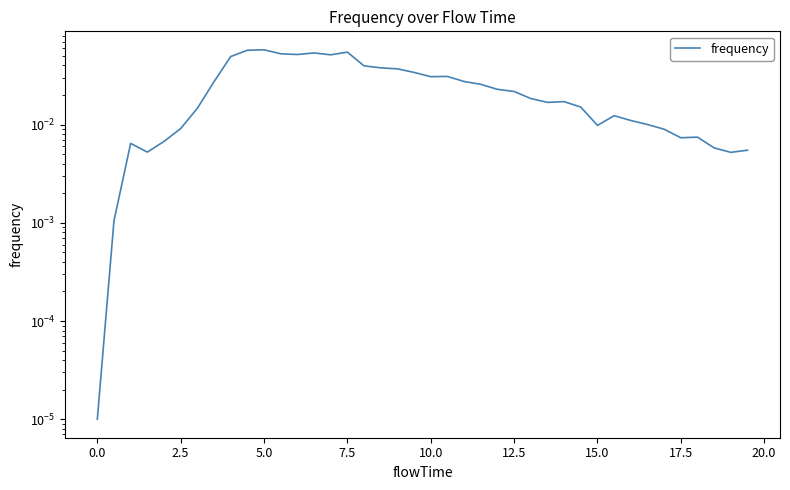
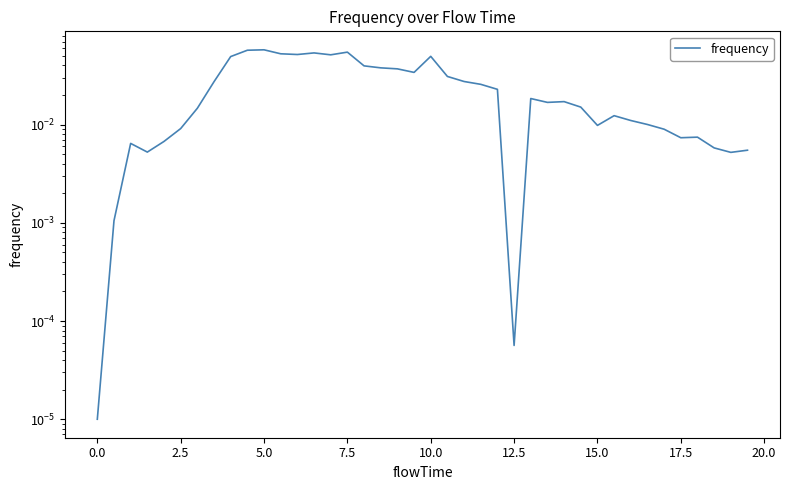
10.0: 0.031 -> 0.05
12.5: 0.022 -> 0.00006
